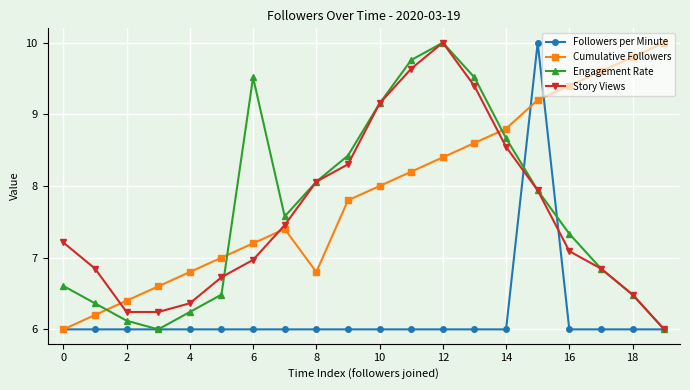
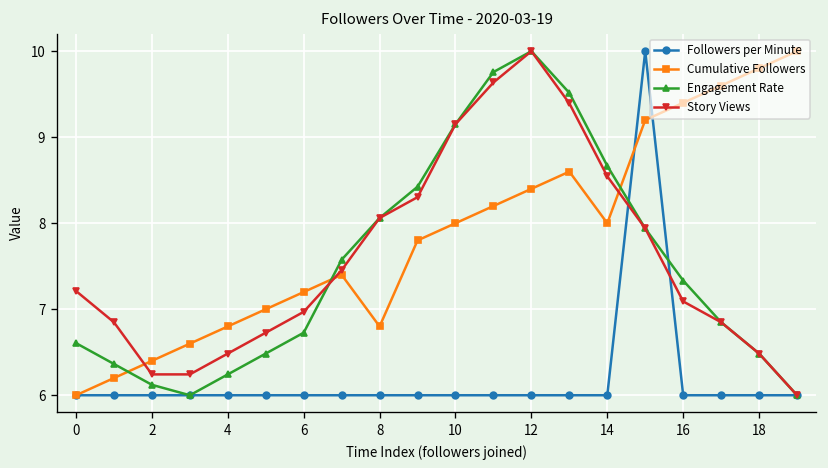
Story Views, 4: 6.4 -> 6.5
Engagement Rate, 6: 9.5 -> 6.7
Cumulative Followers, 14: 8.8 -> 8.0
